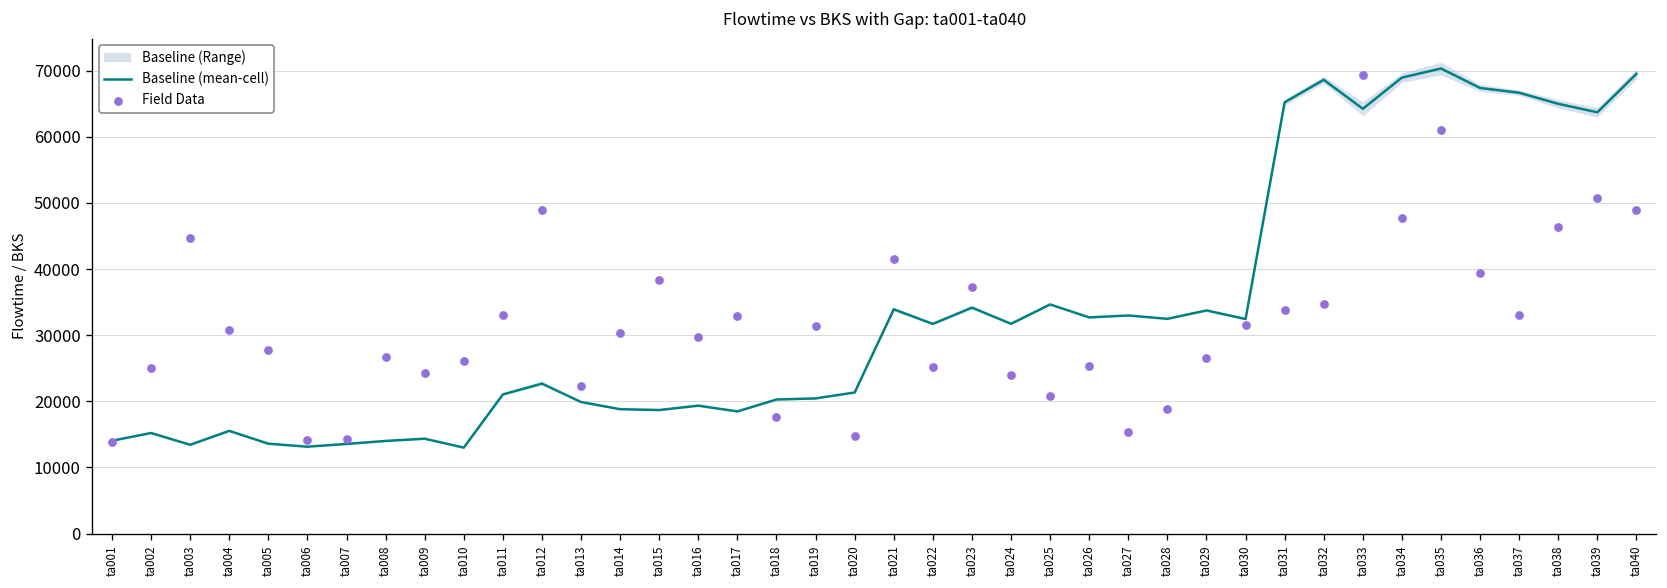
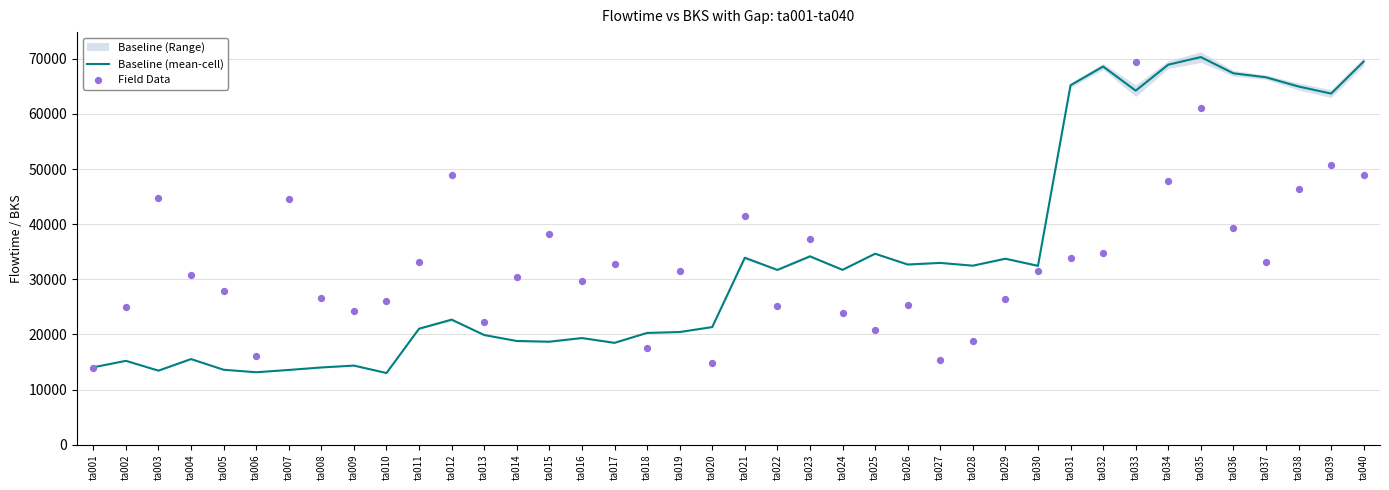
Field Data, ta006: 14000 -> 16000
Field Data, ta007: 14000 -> 45000
